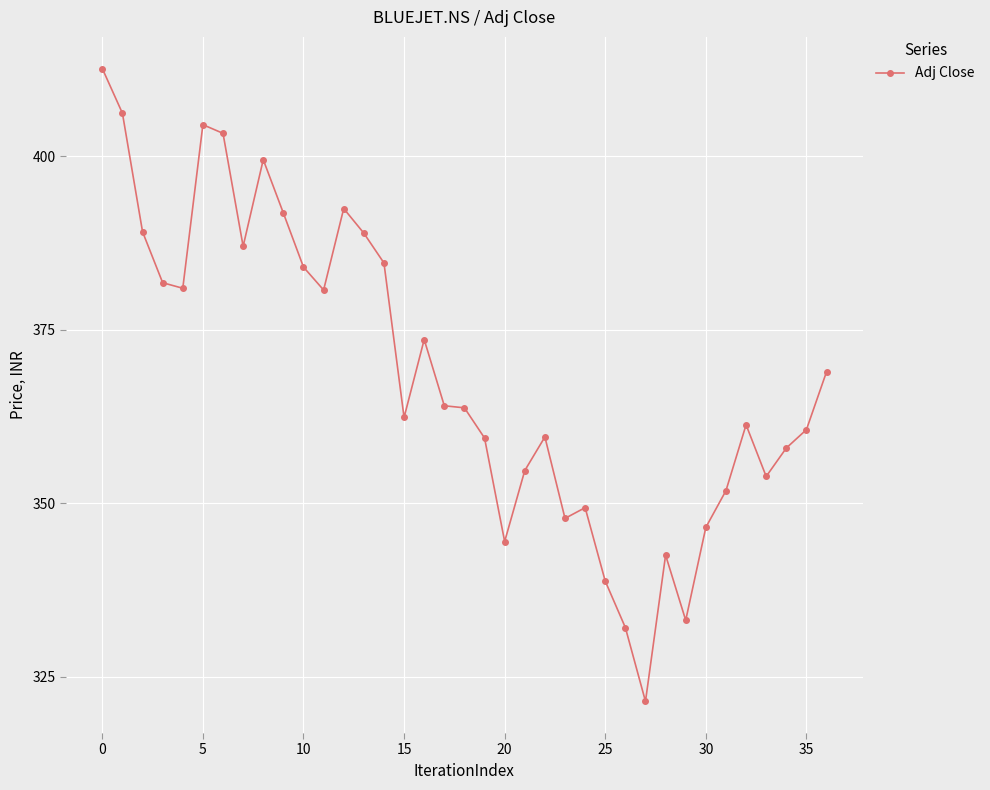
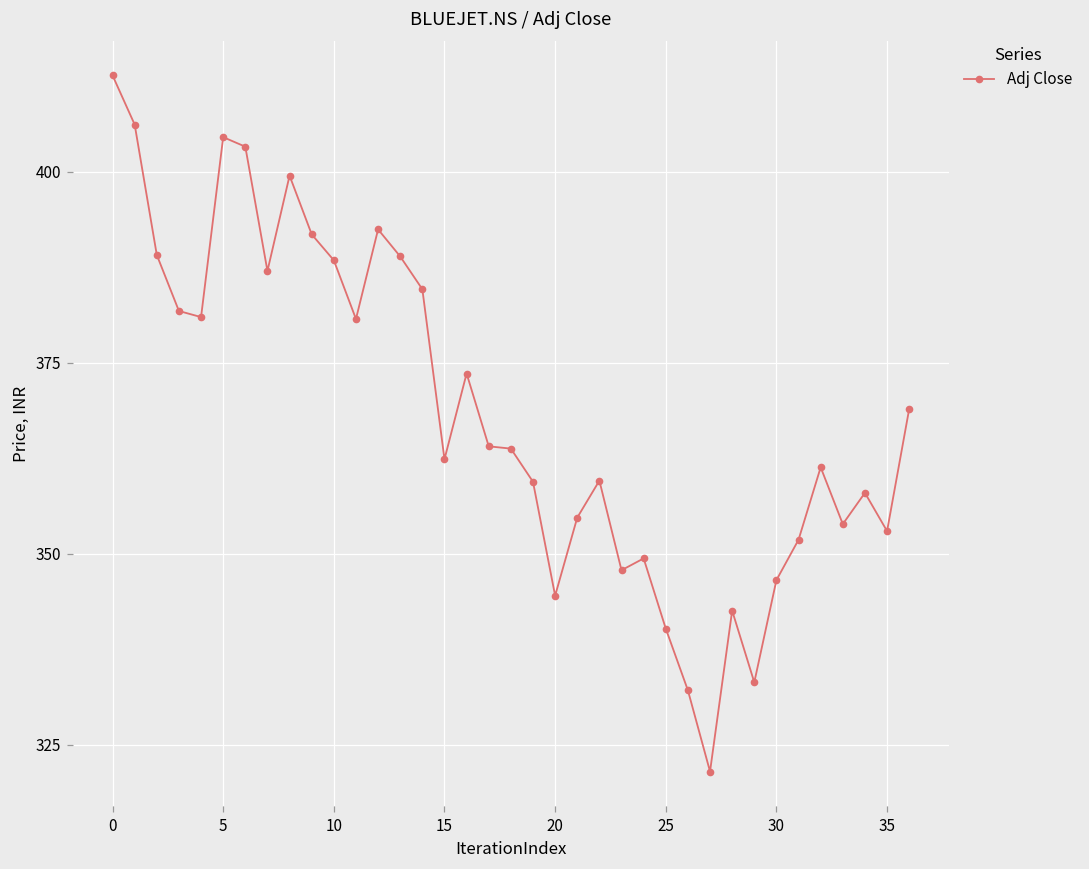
10: 384 -> 388
25: 339 -> 340
35: 361 -> 353
